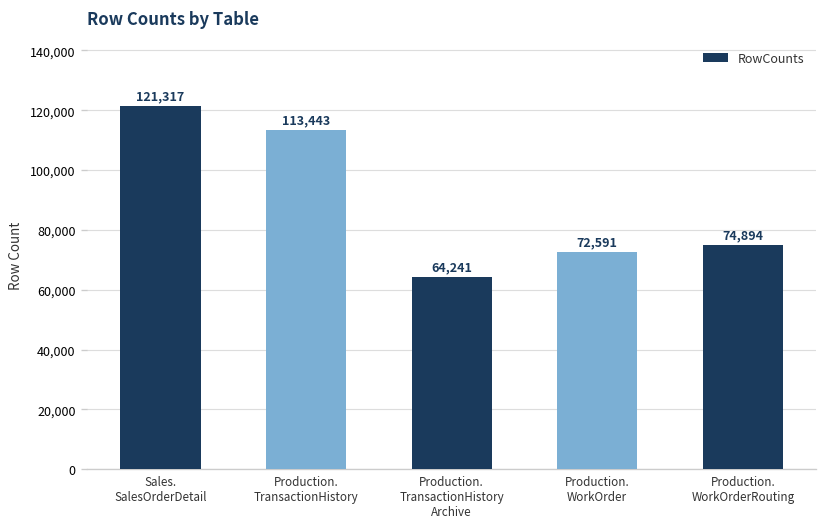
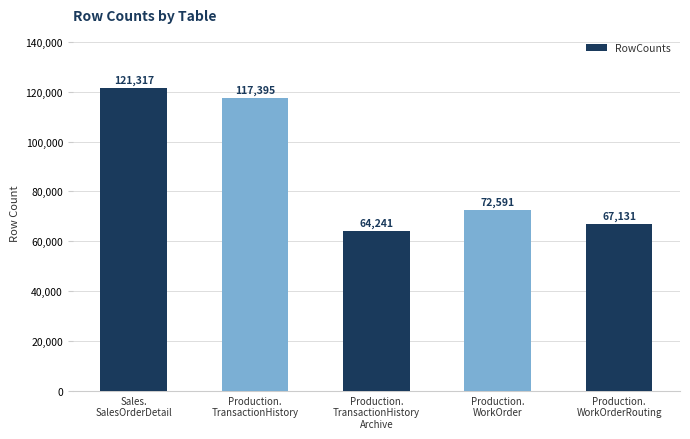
Production. TransactionHistory: 113,443 -> 117,395
Production. WorkOrderRouting: 74,894 -> 67,131
